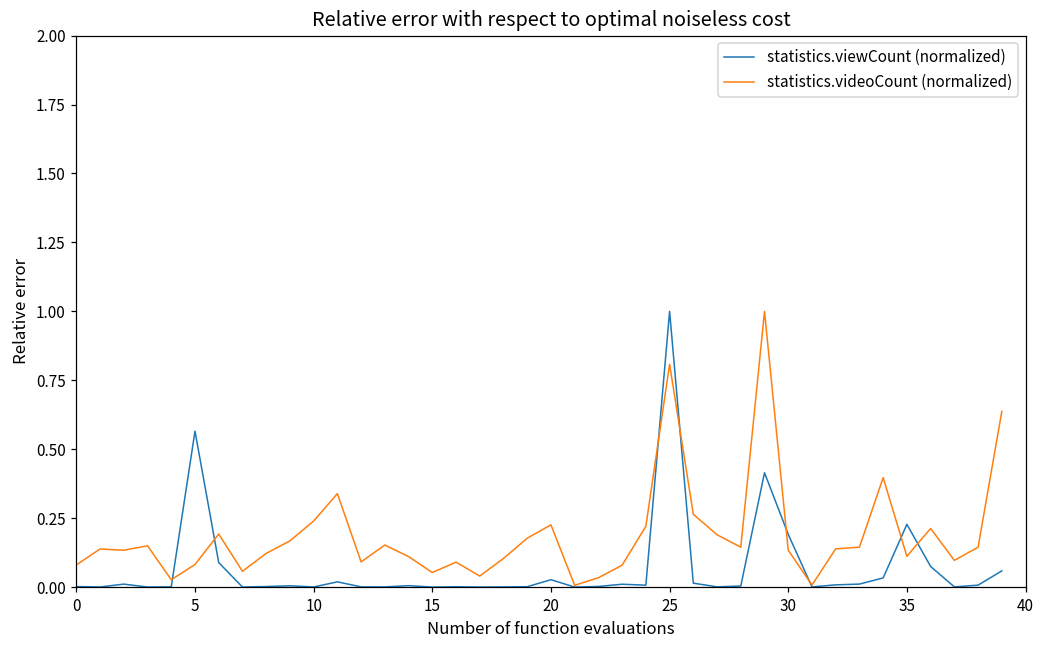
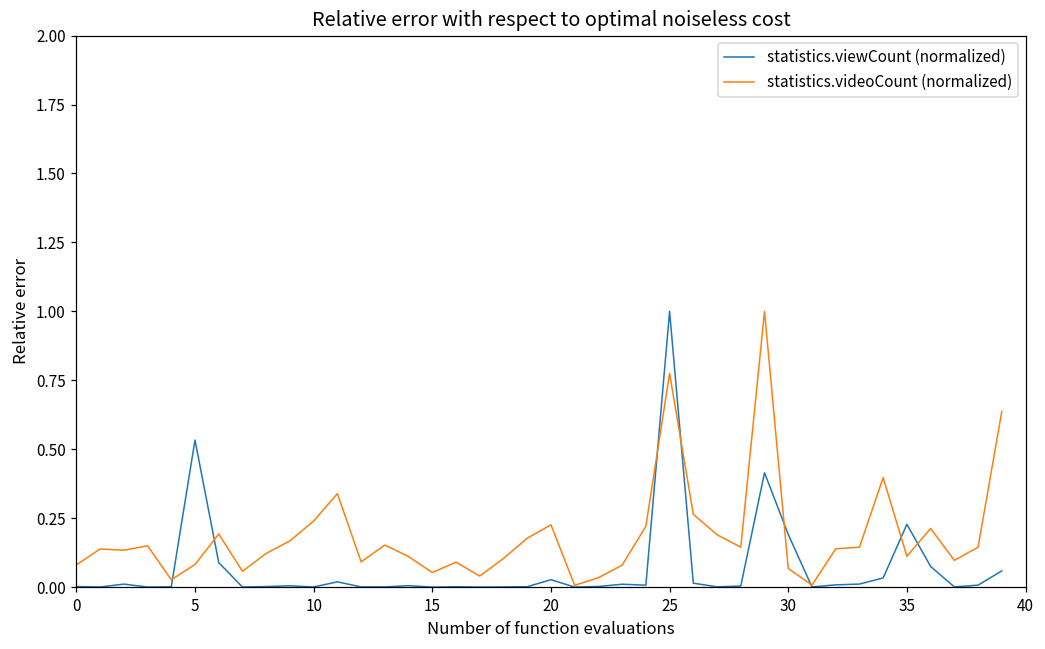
statistics.viewCount (normalized), 5: 0.57 -> 0.53
statistics.videoCount (normalized), 25: 0.81 -> 0.77
statistics.videoCount (normalized), 30: 0.13 -> 0.07
